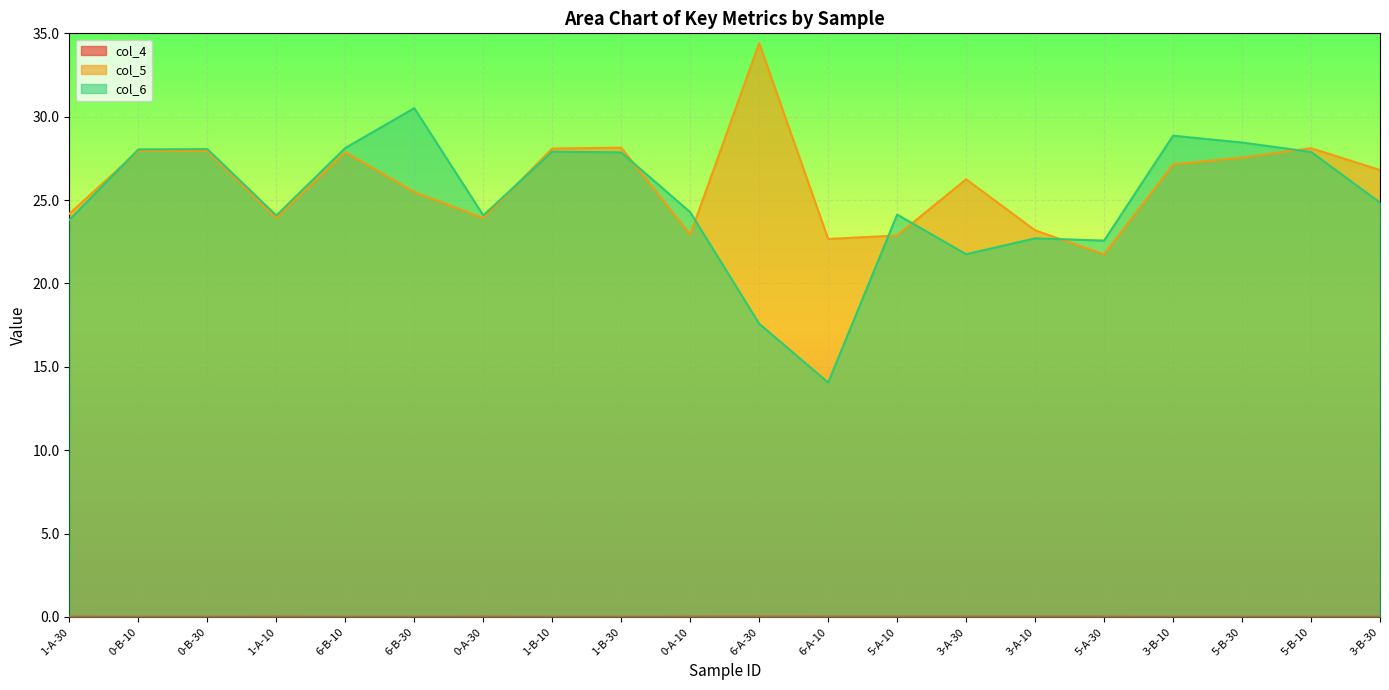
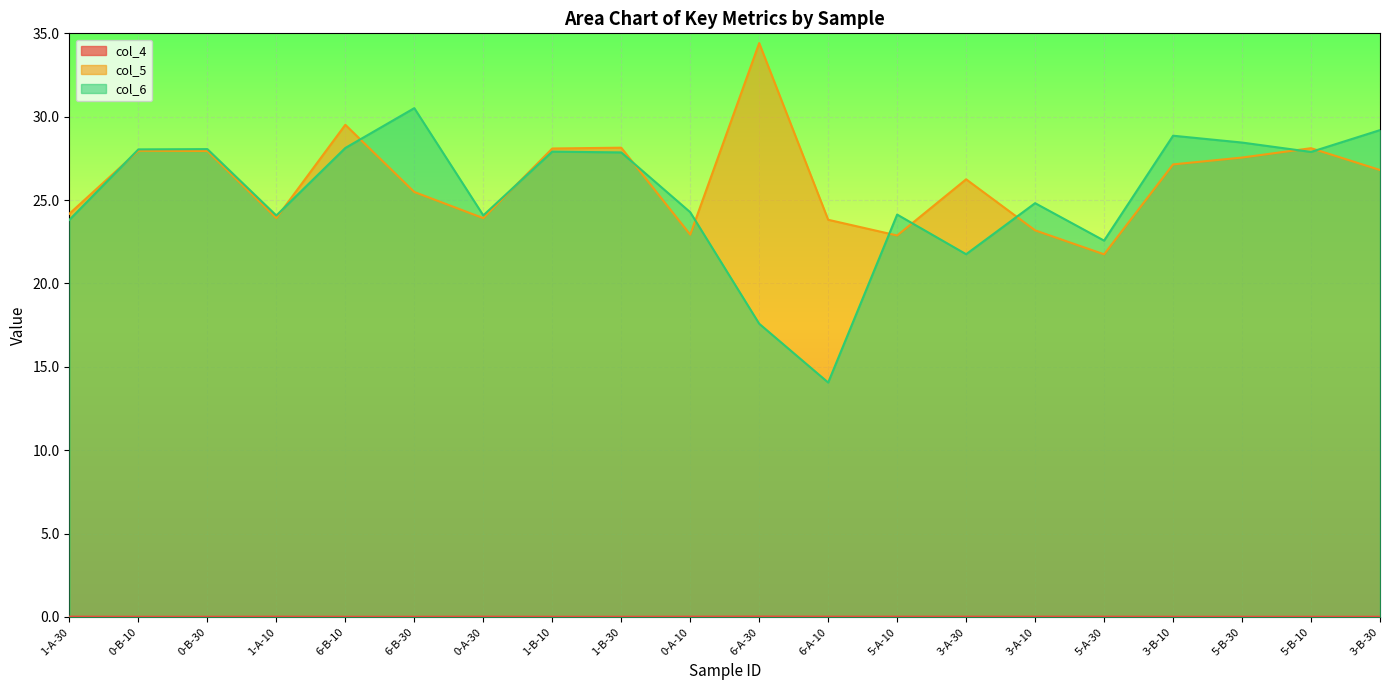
col_5, 6-B-10: 27.9 -> 29.5
col_5, 6-A-10: 22.7 -> 23.8
col_6, 3-A-10: 22.7 -> 24.8
col_6, 3-B-30: 24.9 -> 29.2
